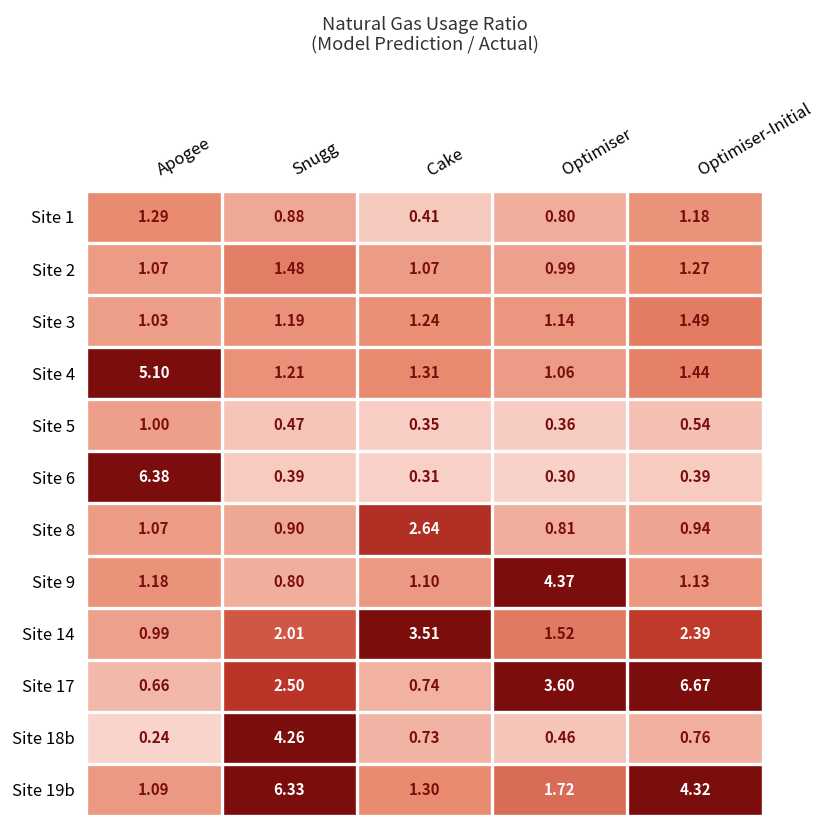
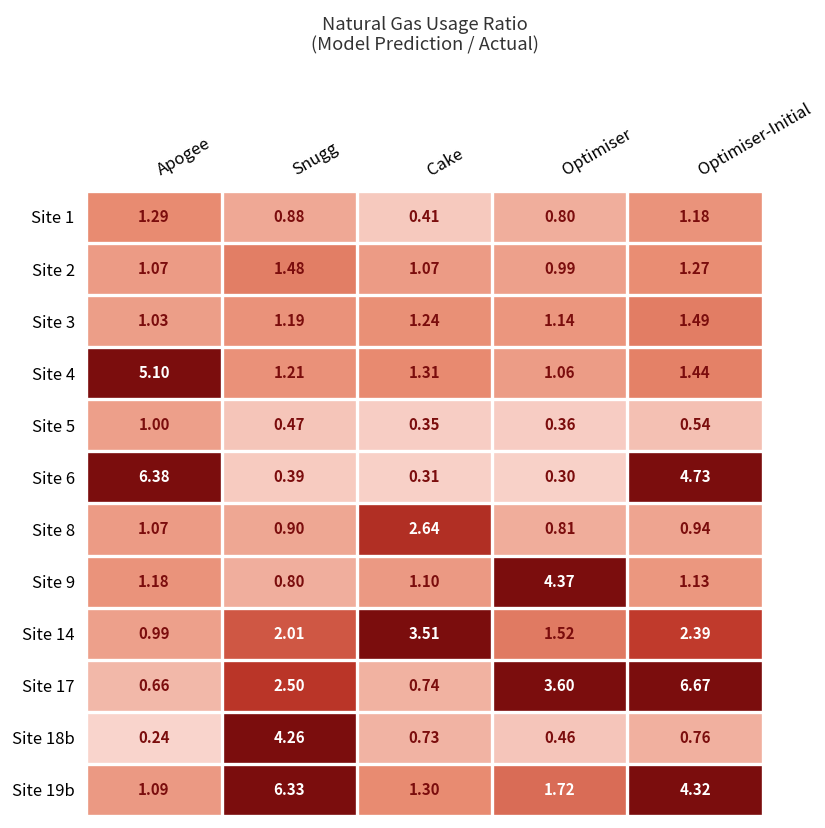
Site 6, Optimiser-Initial: 0.39 -> 4.73
